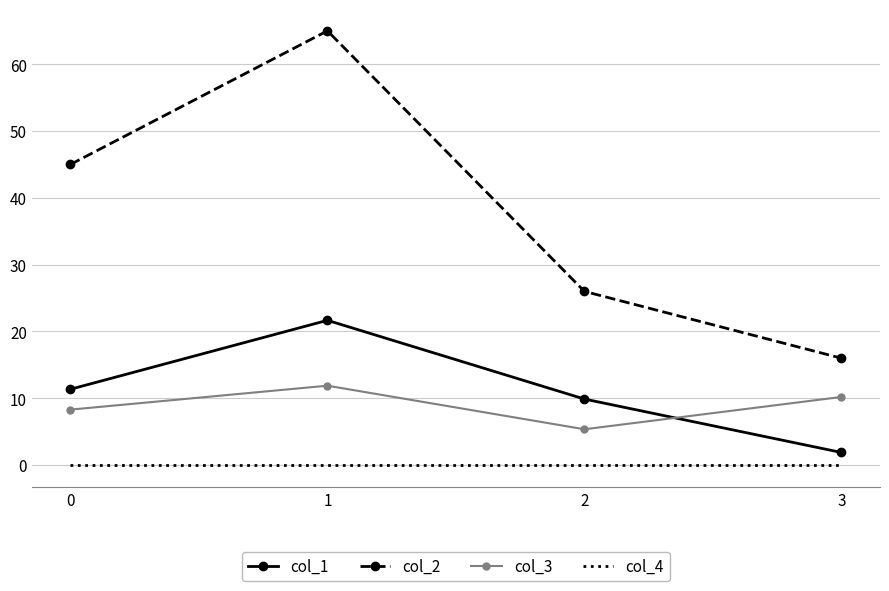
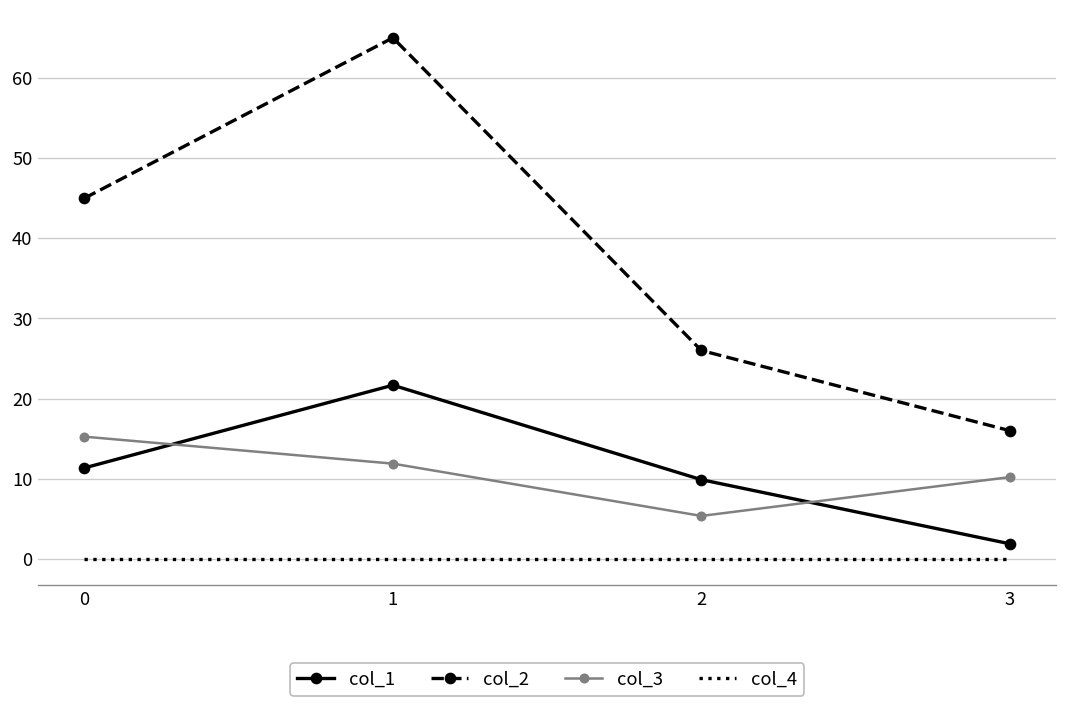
col_3, 0: 8 -> 15
